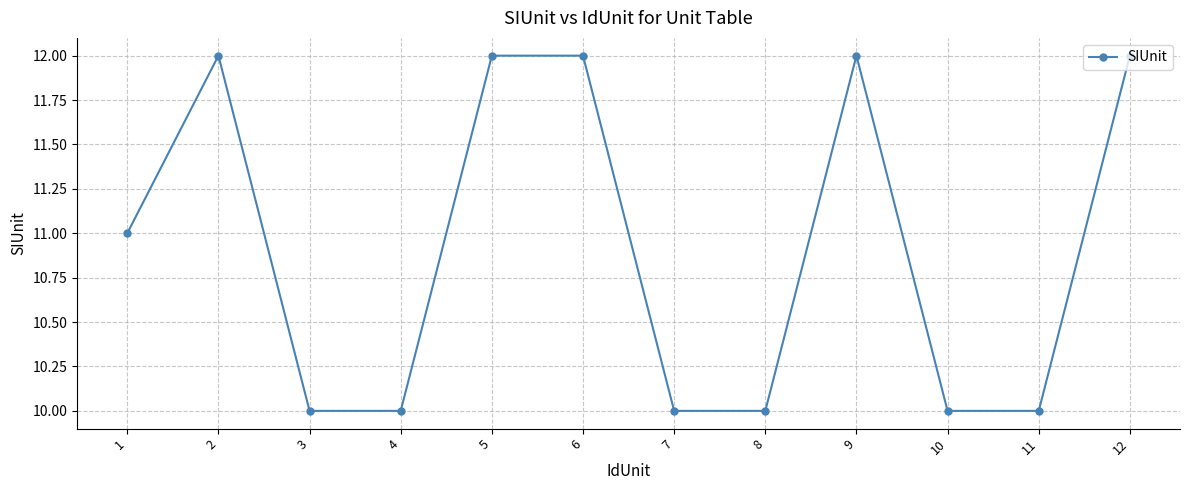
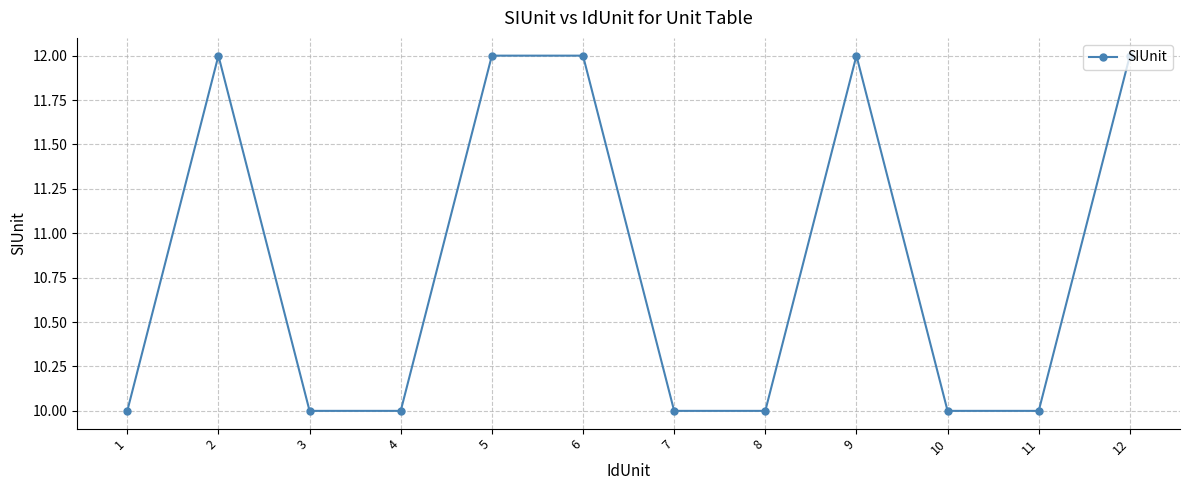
1: 11 -> 10
